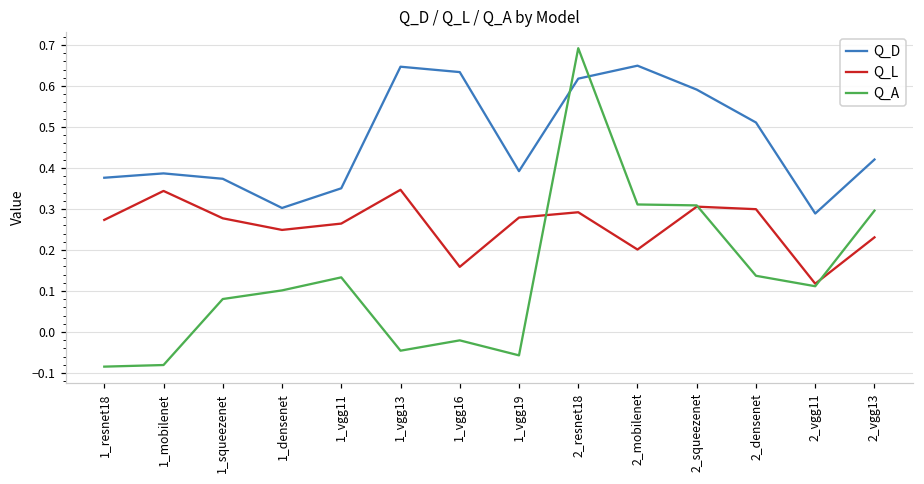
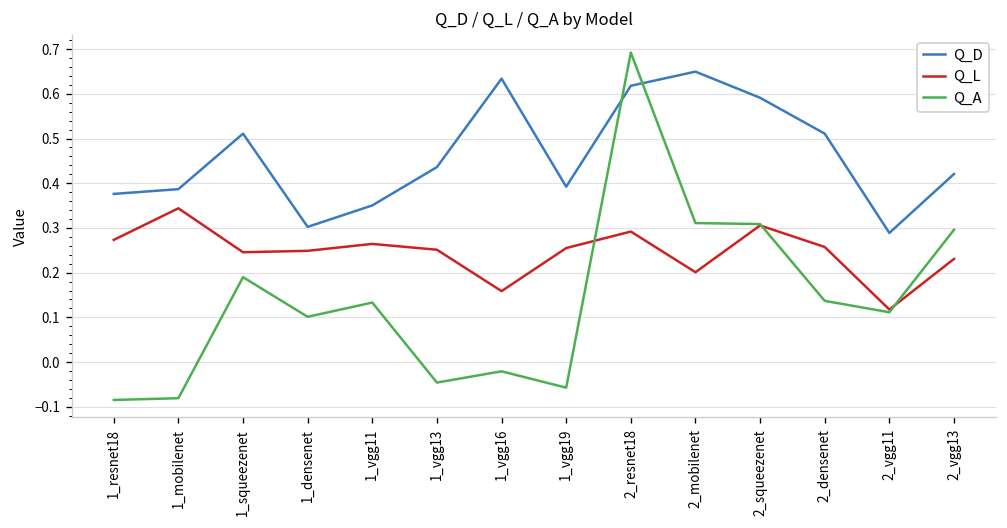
Q_D, 1_squeezenet: 0.37 -> 0.51
Q_L, 1_squeezenet: 0.28 -> 0.25
Q_A, 1_squeezenet: 0.08 -> 0.19
Q_D, 1_vgg13: 0.65 -> 0.44
Q_L, 1_vgg13: 0.35 -> 0.25
Q_L, 1_vgg19: 0.28 -> 0.25
Q_L, 2_densenet: 0.30 -> 0.26
